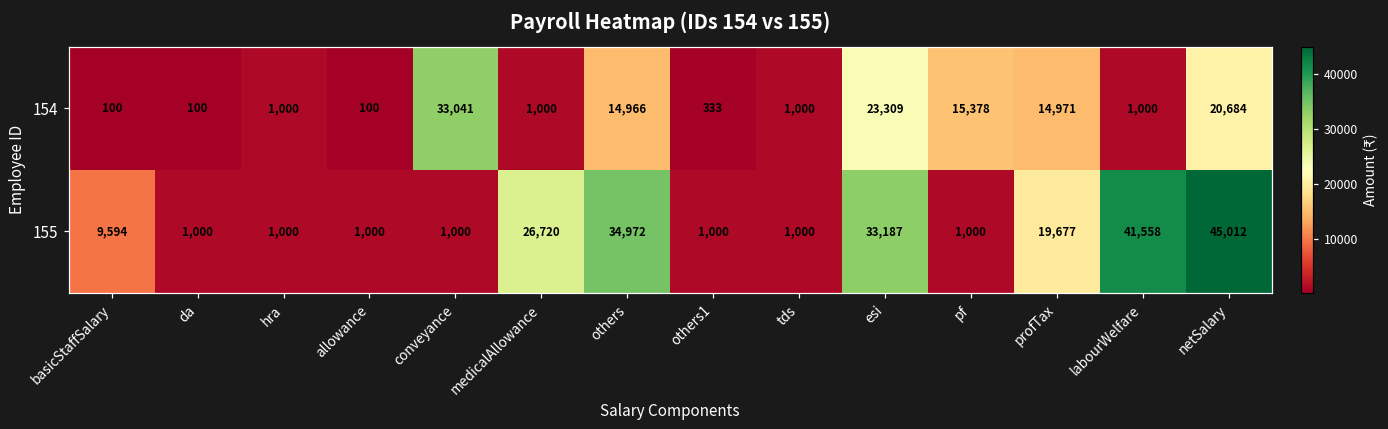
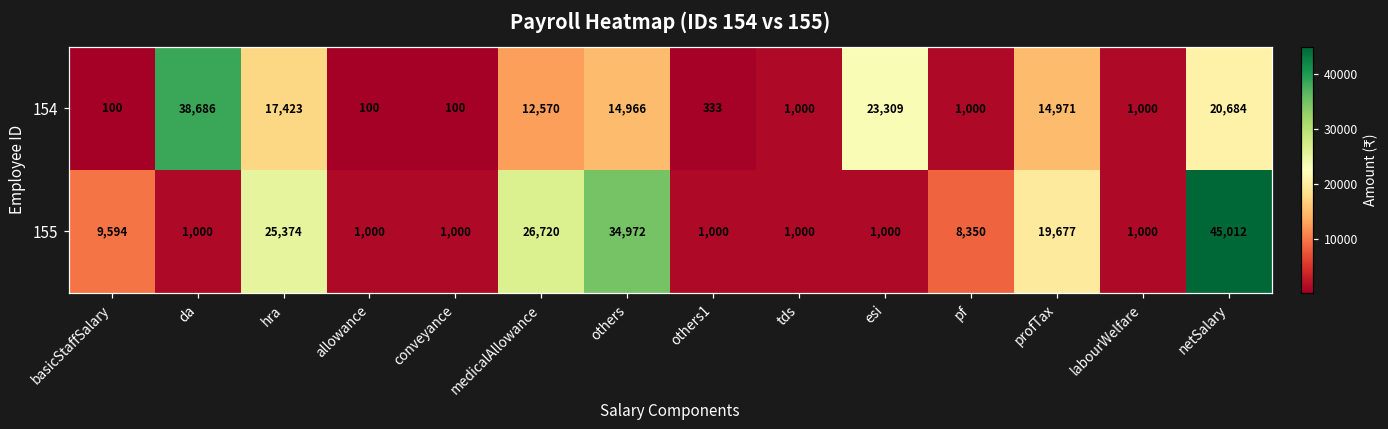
154, da: 100 -> 38,686
154, hra: 1,000 -> 17,423
154, conveyance: 33,041 -> 100
154, medicalAllowance: 1,000 -> 12,570
154, pf: 15,378 -> 1,000
155, hra: 1,000 -> 25,374
155, esi: 33,187 -> 1,000
155, pf: 1,000 -> 8,350
155, labourWelfare: 41,558 -> 1,000
